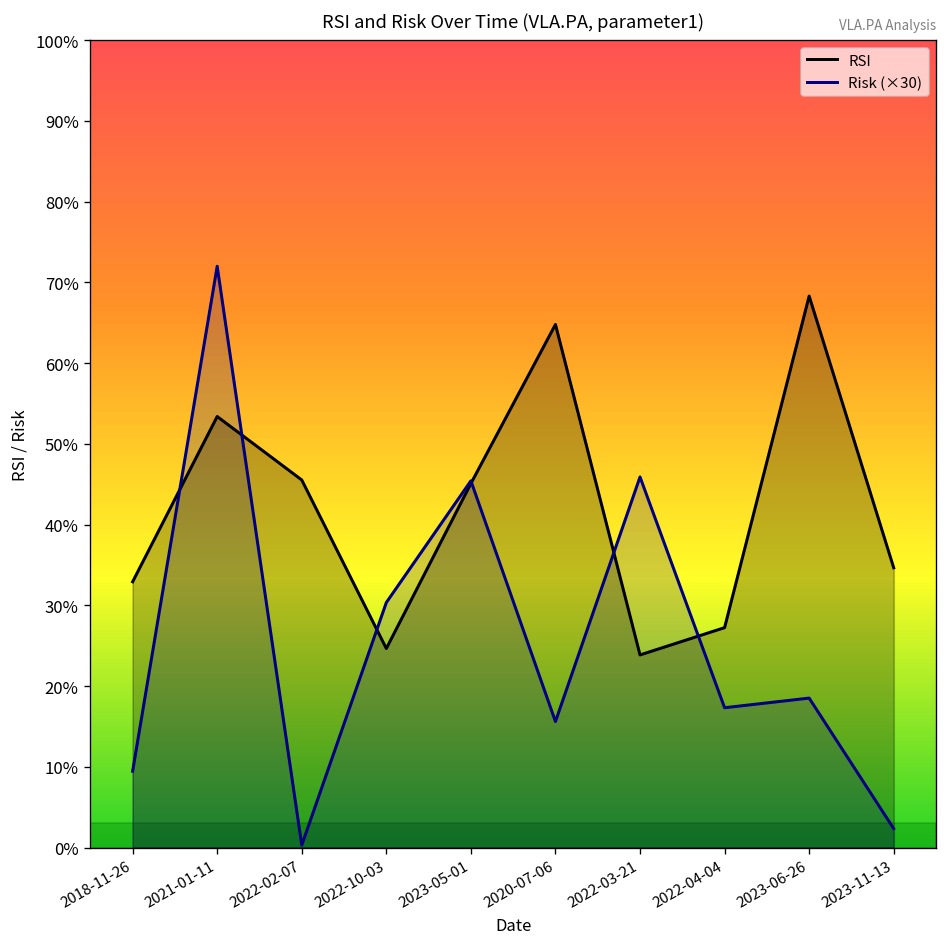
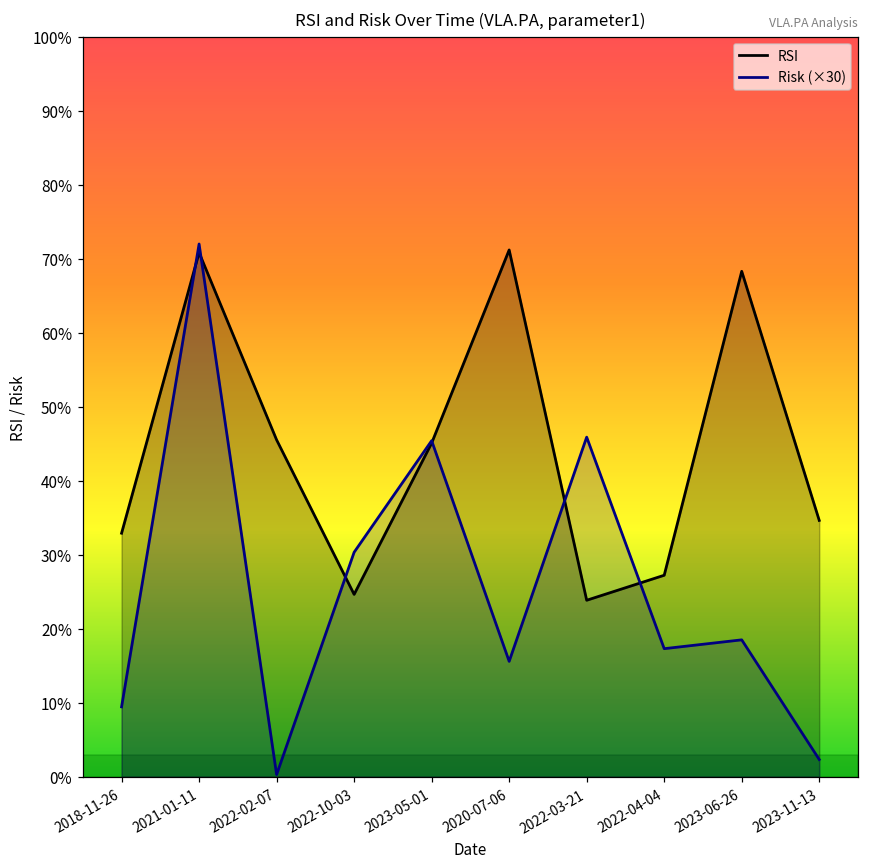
RSI, 2021-01-11: 53% -> 71%
RSI, 2020-07-06: 65% -> 71%
